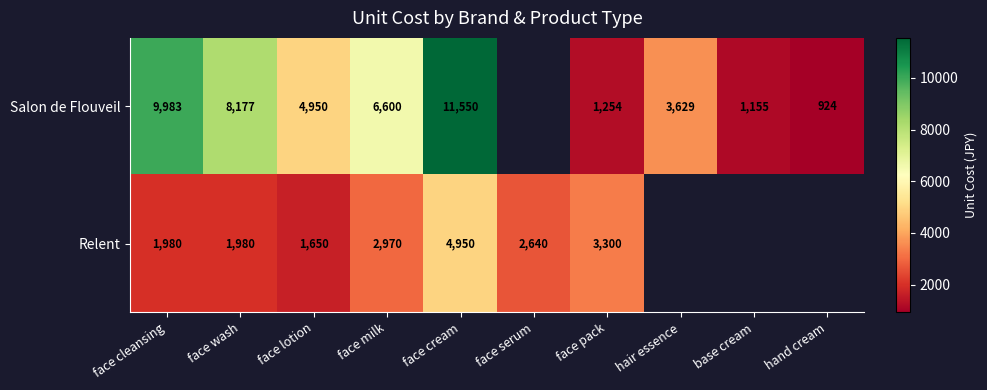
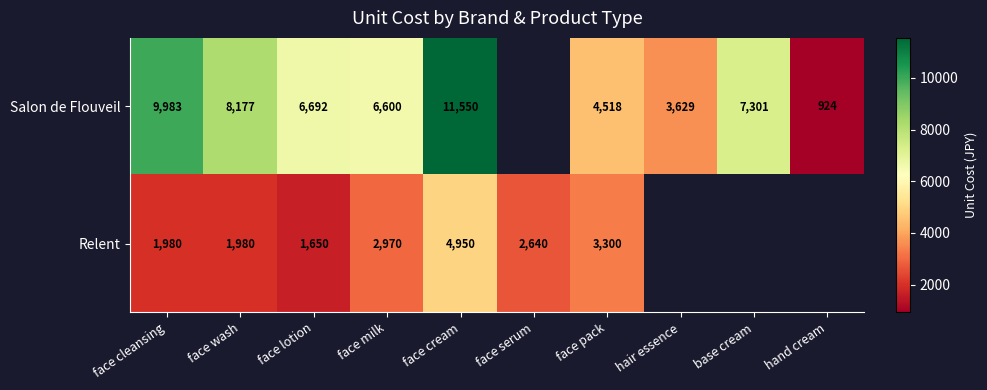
Salon de Flouveil, face lotion: 4,950 -> 6,692
Salon de Flouveil, face pack: 1,254 -> 4,518
Salon de Flouveil, base cream: 1,155 -> 7,301
